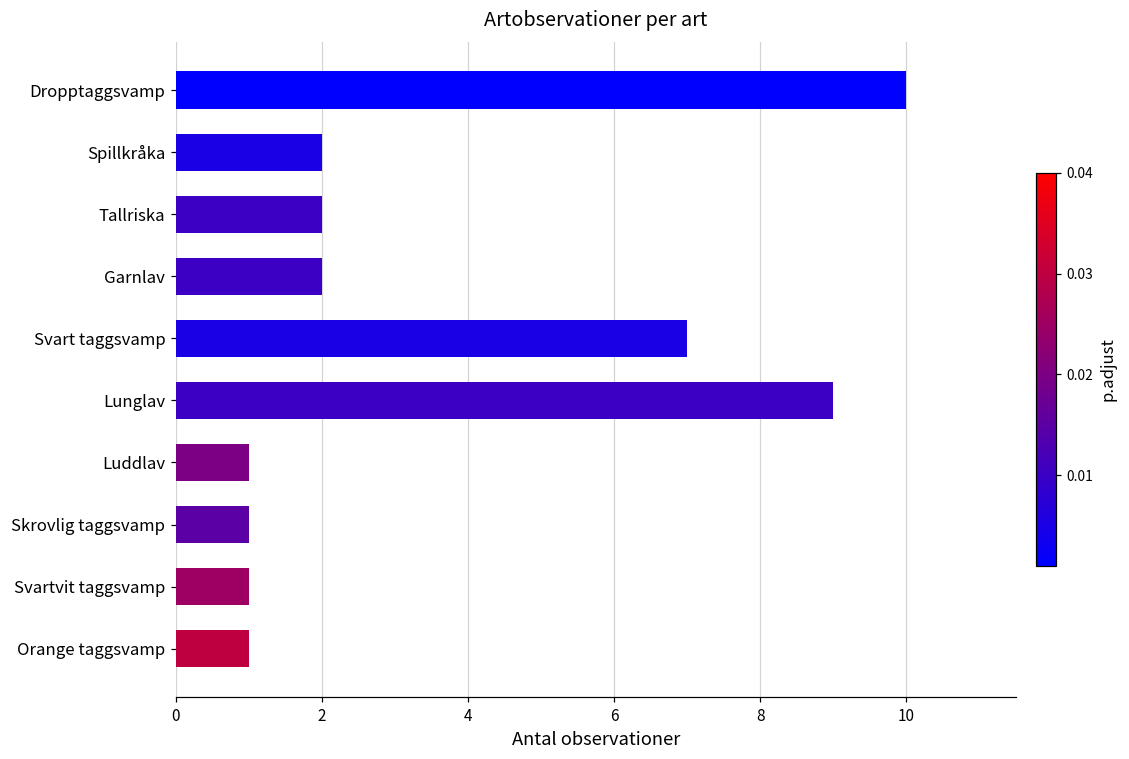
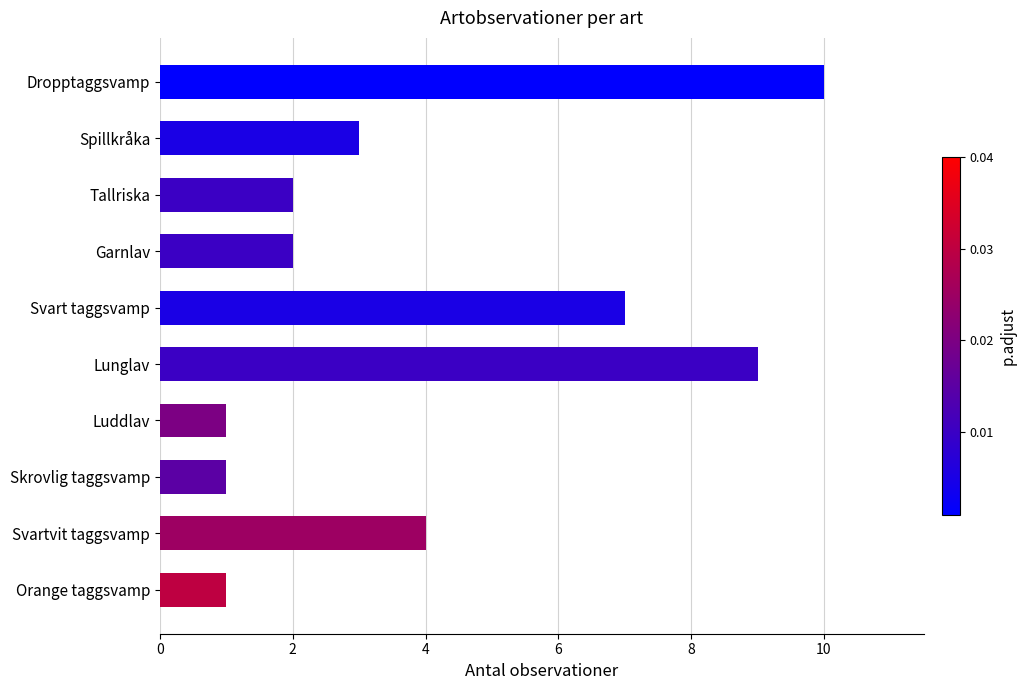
Spillkråka: 2 -> 3
Svartvit taggsvamp: 1 -> 4
